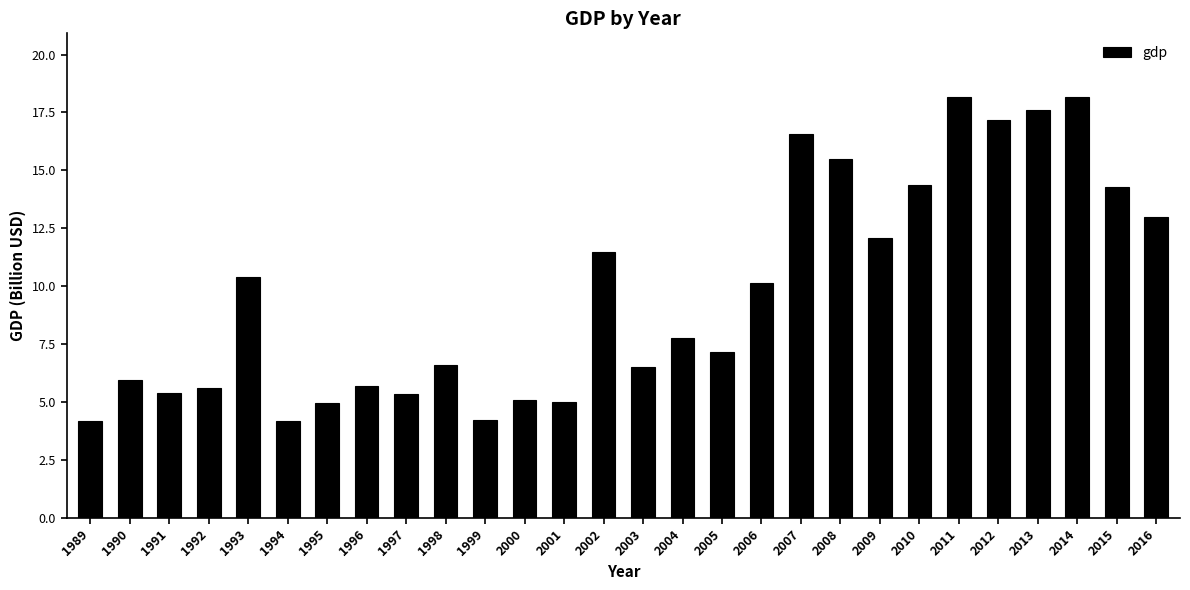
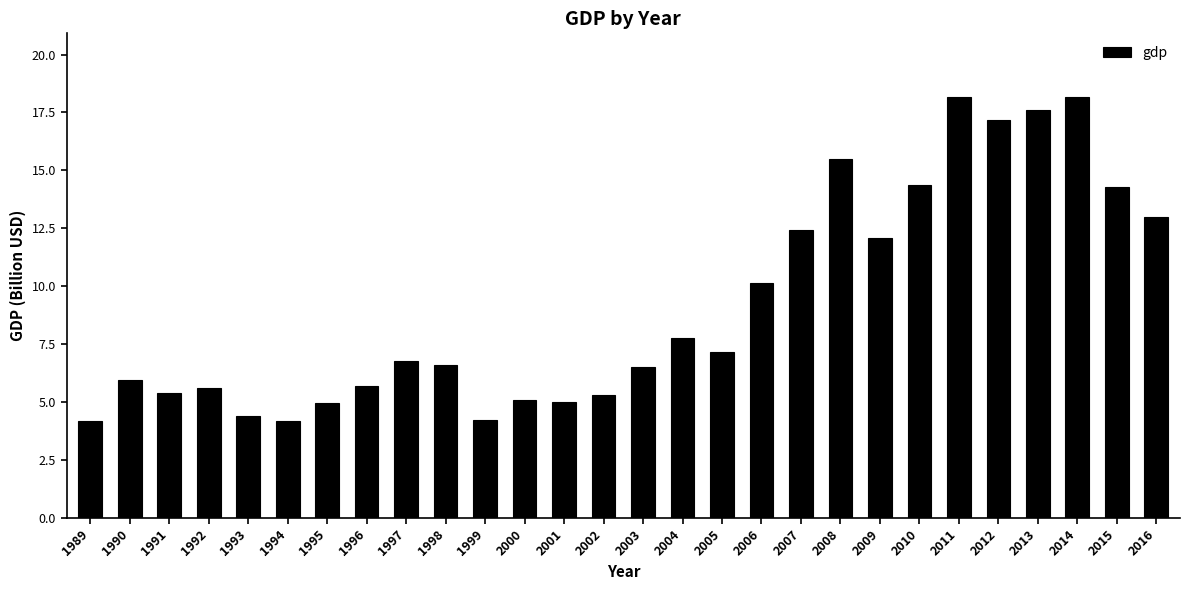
1993: 10.4 -> 4.4
1997: 5.3 -> 6.8
2002: 11.5 -> 5.3
2007: 16.6 -> 12.4
